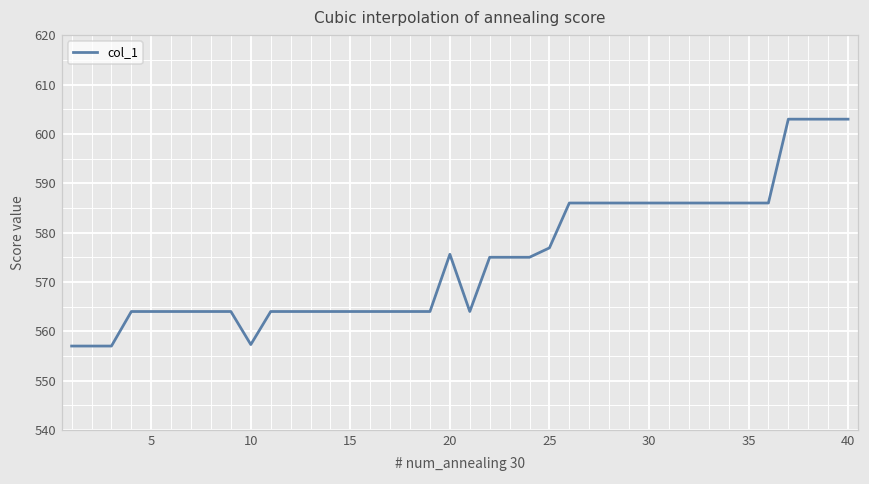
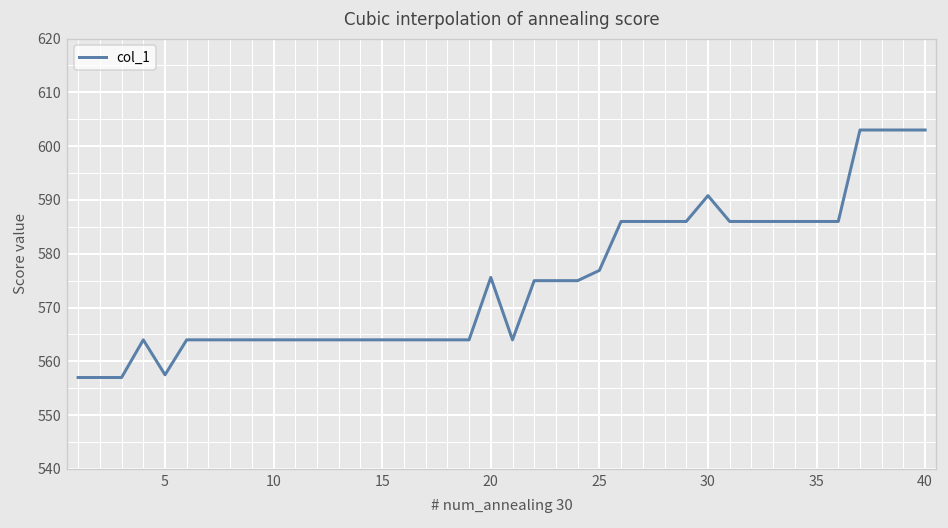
5: 564 -> 558
10: 557 -> 564
30: 586 -> 591
